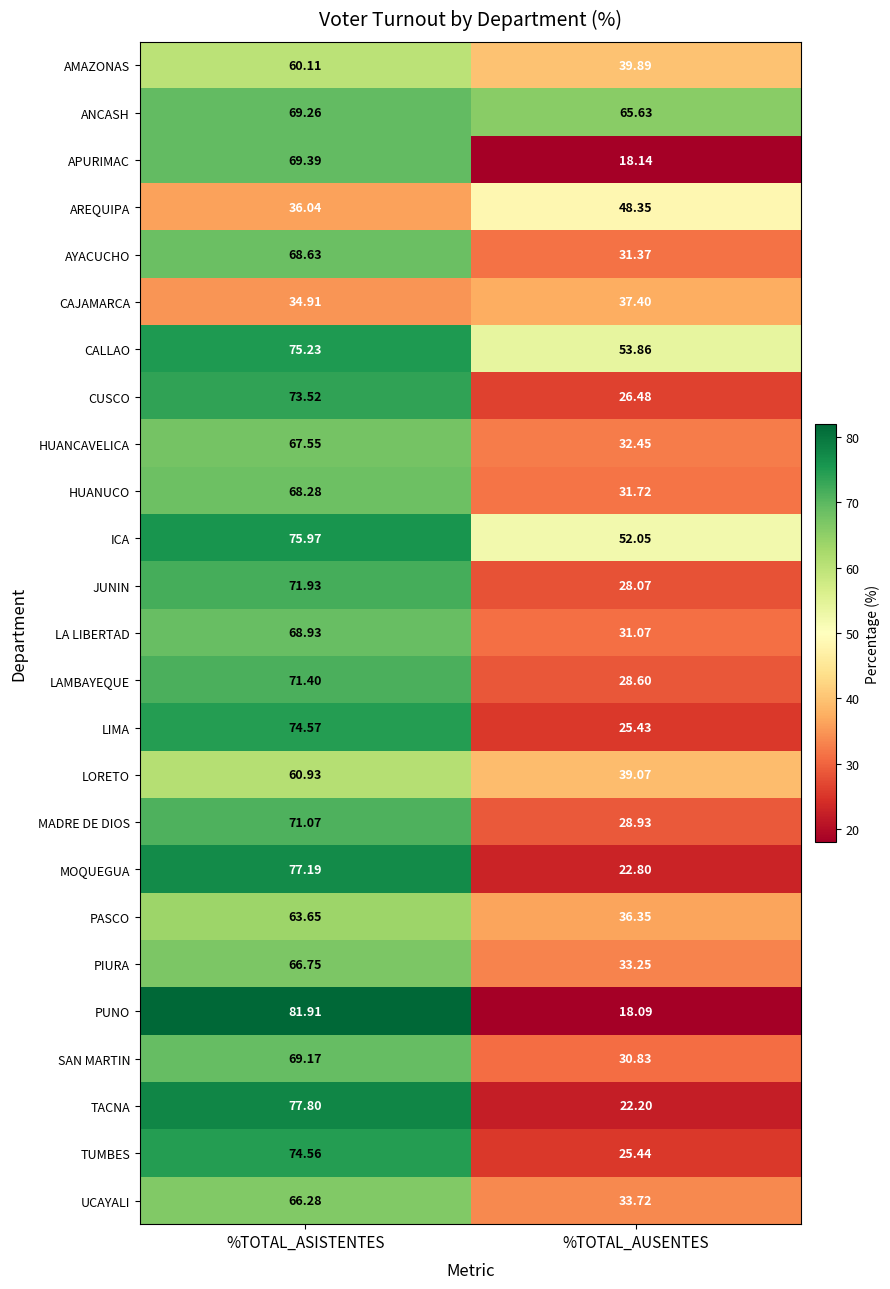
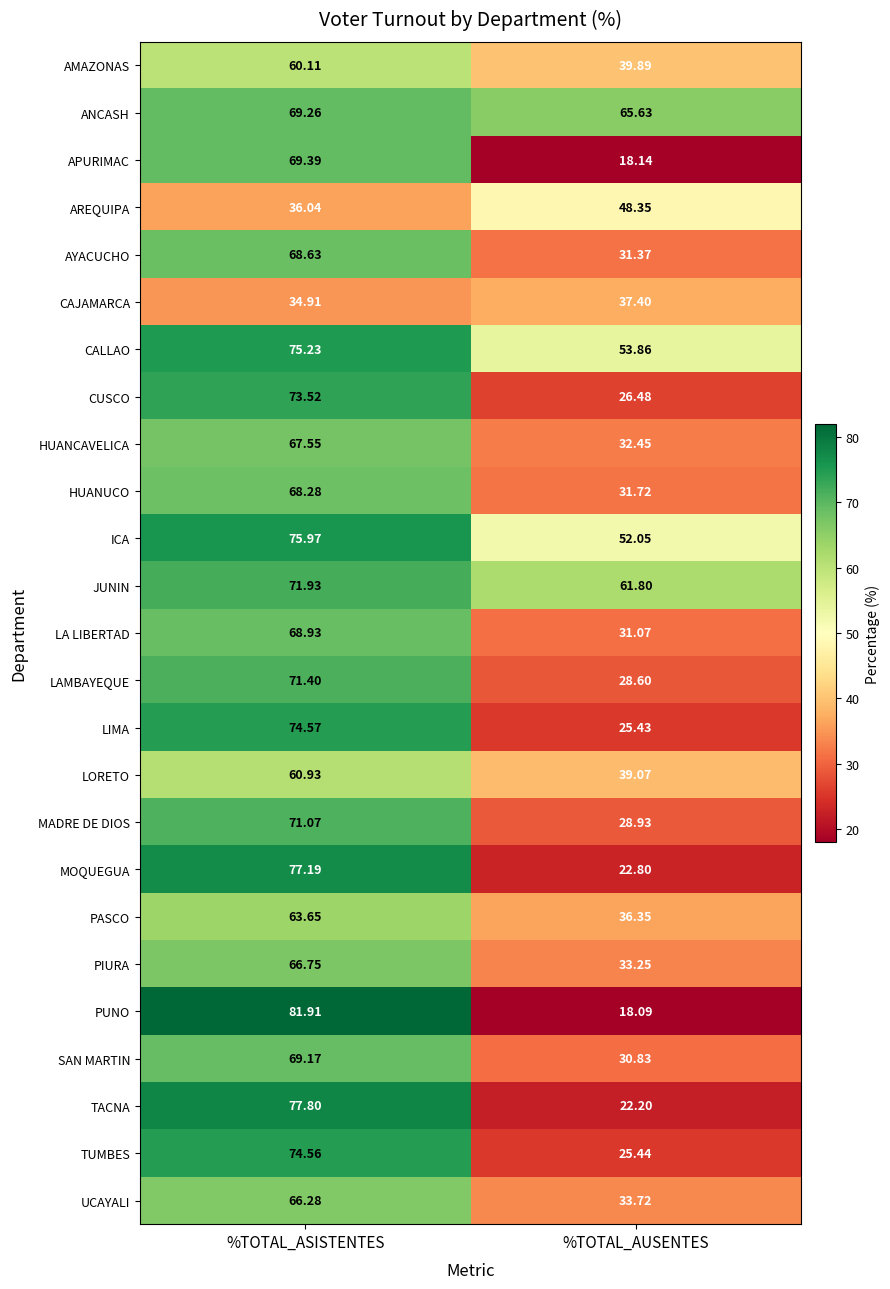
JUNIN, %TOTAL_AUSENTES: 28.07 -> 61.80
